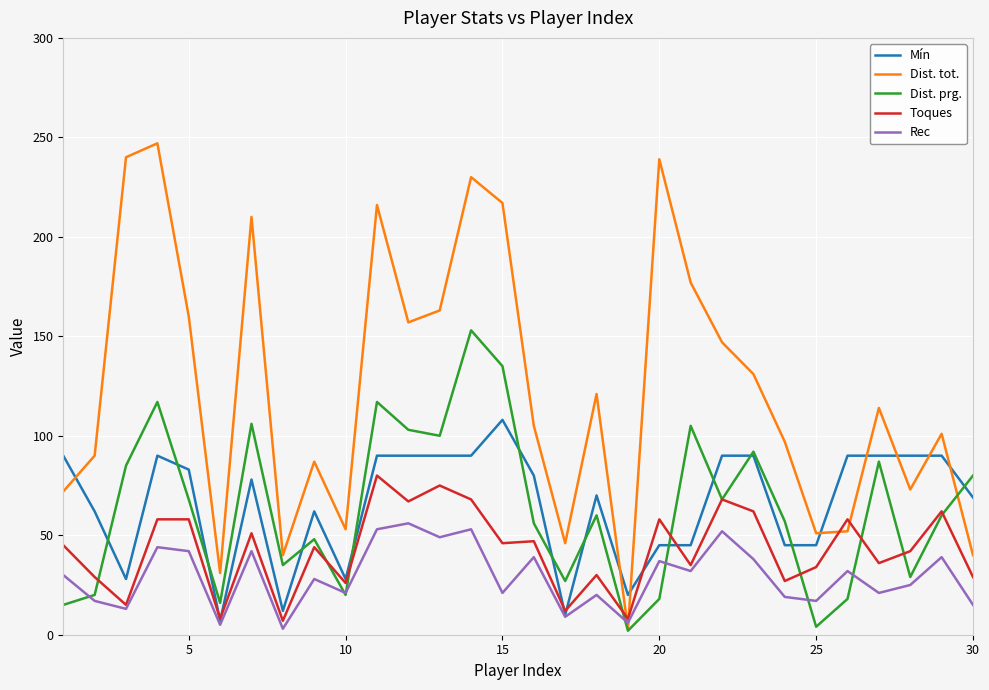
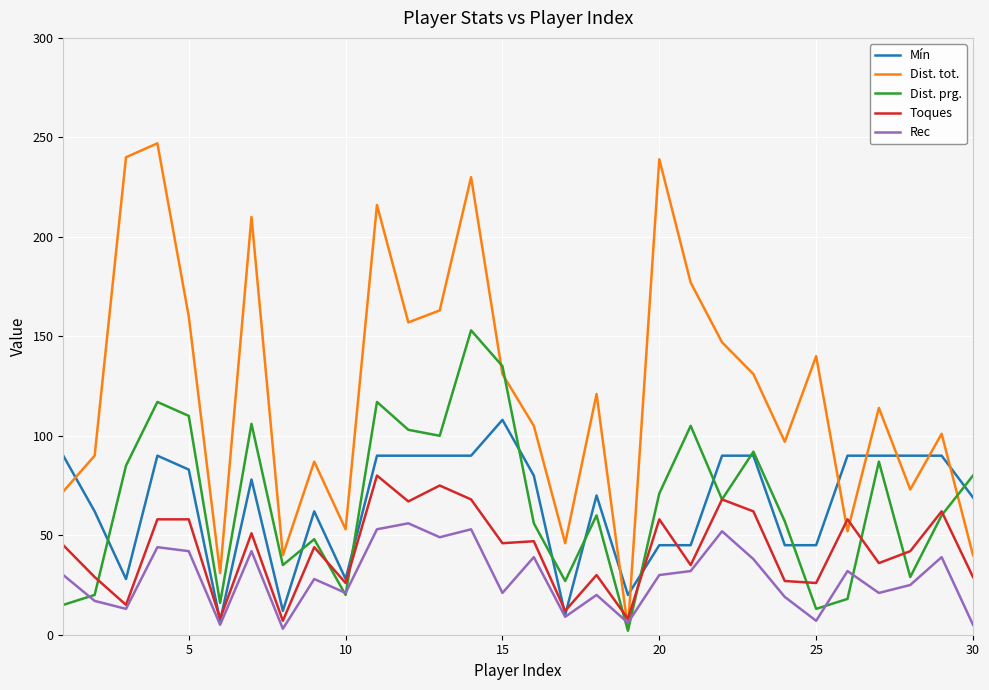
Dist. prg., 5: 68 -> 110
Dist. tot., 15: 217 -> 131
Dist. prg., 20: 18 -> 71
Rec, 20: 37 -> 30
Dist. tot., 25: 51 -> 140
Dist. prg., 25: 4 -> 13
Toques, 25: 34 -> 26
Rec, 25: 17 -> 7
Rec, 30: 15 -> 5
